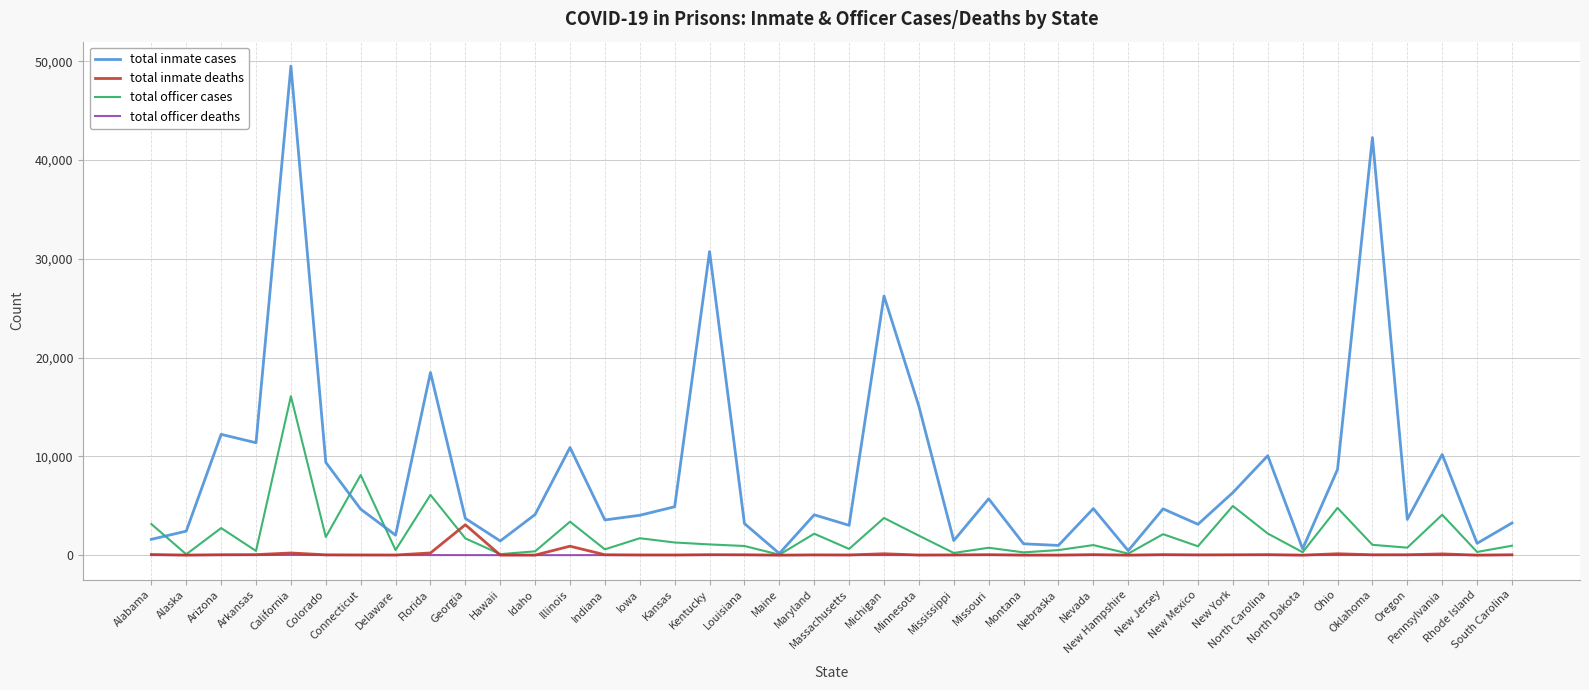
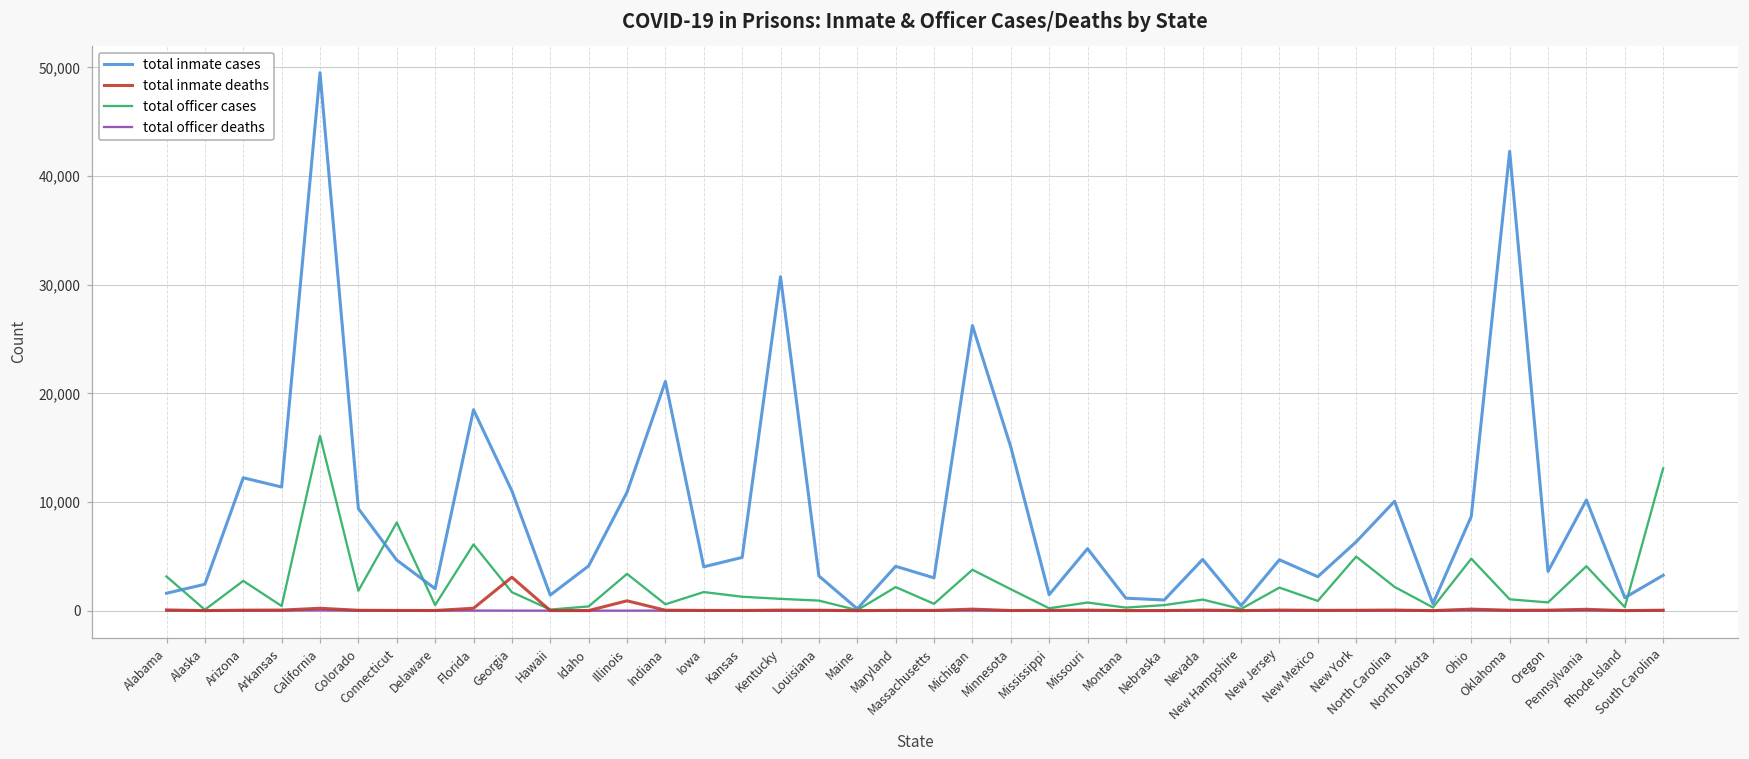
total inmate cases, Georgia: 4,000 -> 11,000
total inmate cases, Indiana: 4,000 -> 21,000
total officer cases, South Carolina: 1,000 -> 13,000
